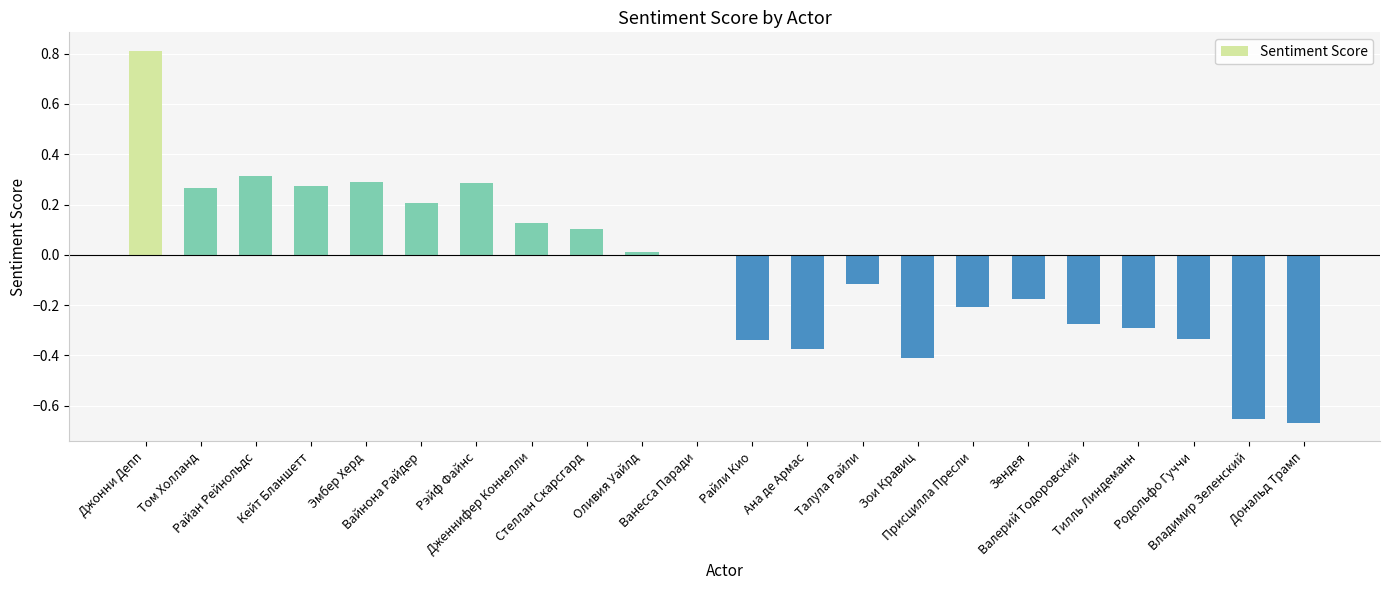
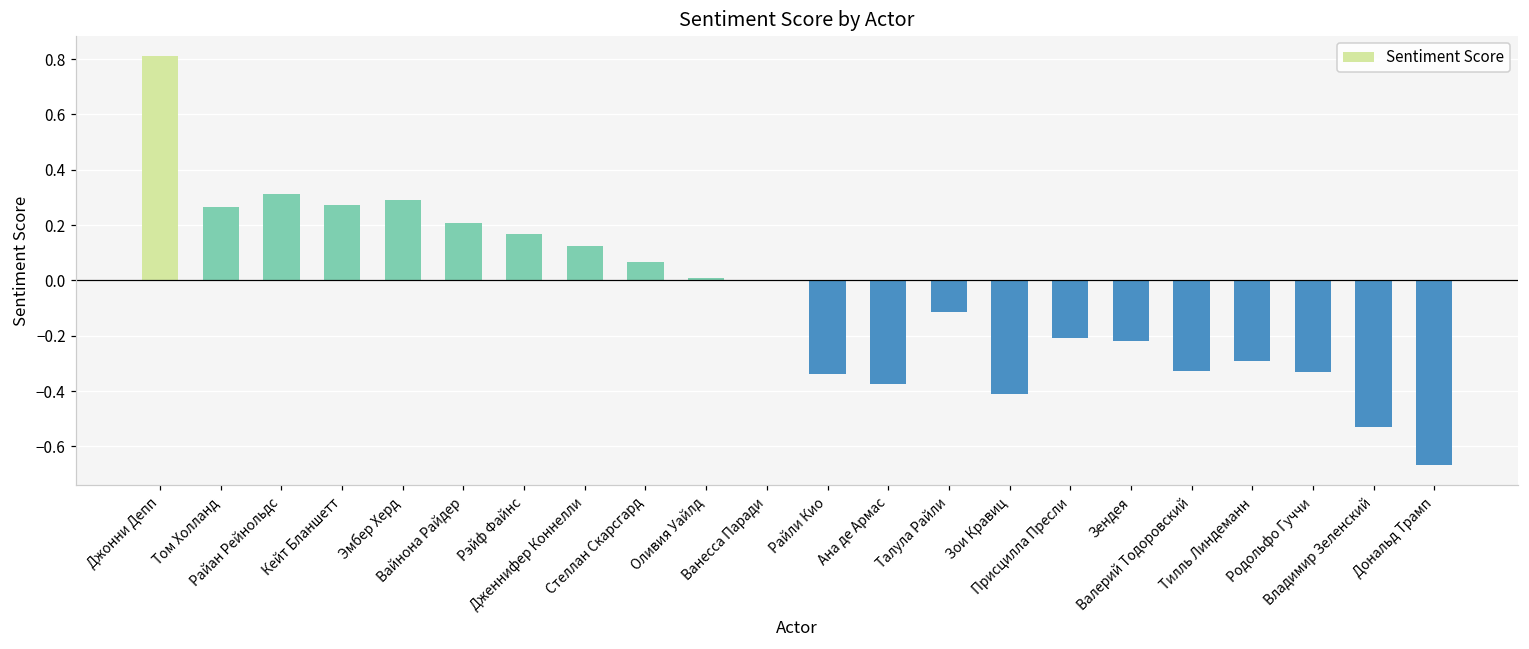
Рэйф Файнс: 0.28 -> 0.17
Стеллан Скарсгард: 0.10 -> 0.07
Зендея: -0.18 -> -0.22
Валерий Тодоровский: -0.27 -> -0.33
Владимир Зеленский: -0.65 -> -0.53
